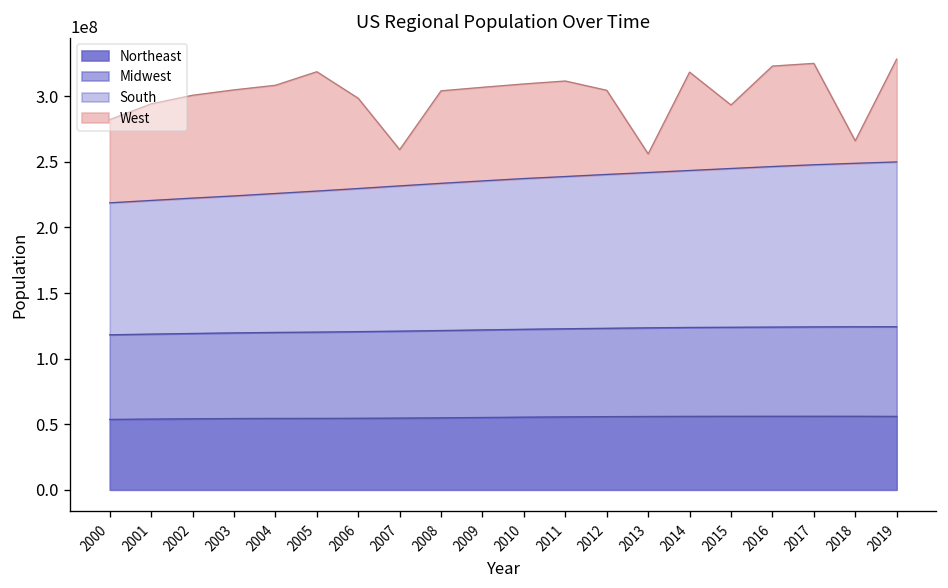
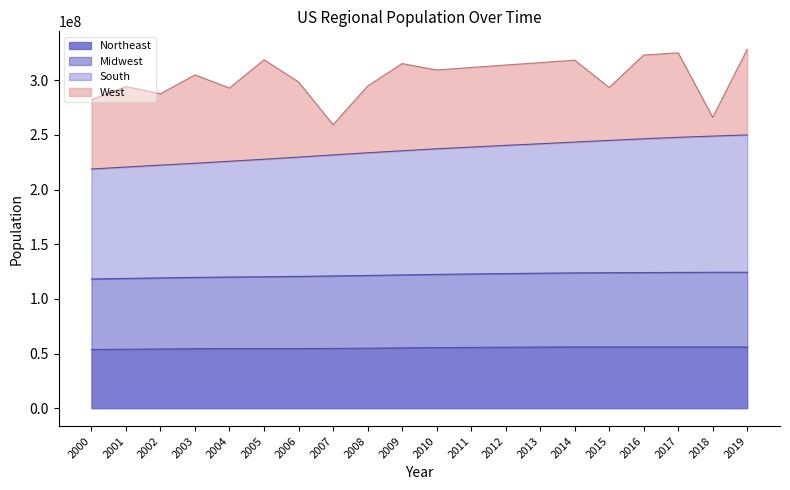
West, 2002: 78000000 -> 65000000
West, 2004: 82000000 -> 67000000
West, 2008: 71000000 -> 61000000
West, 2009: 71000000 -> 80000000
West, 2012: 64000000 -> 73000000
West, 2013: 14000000 -> 74000000
